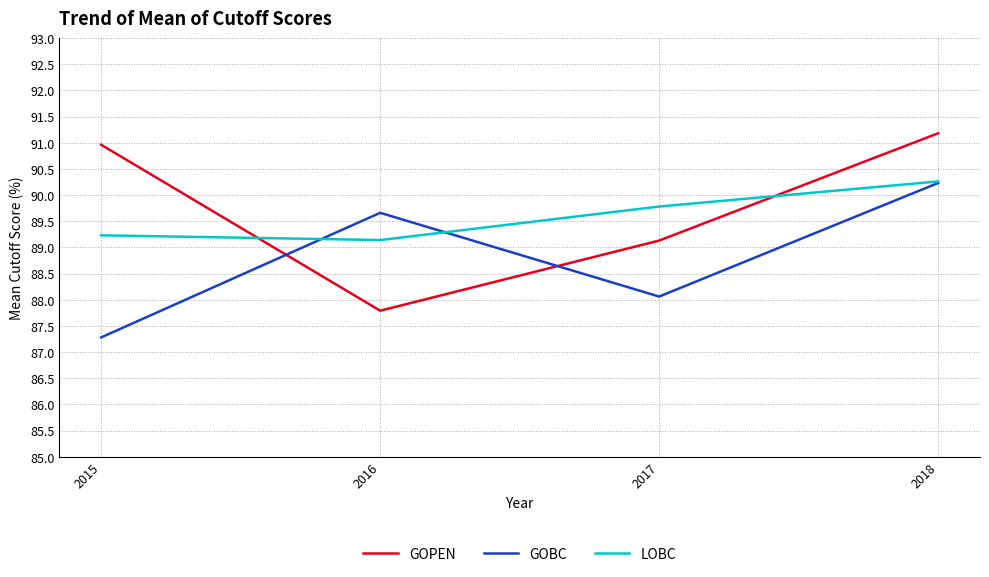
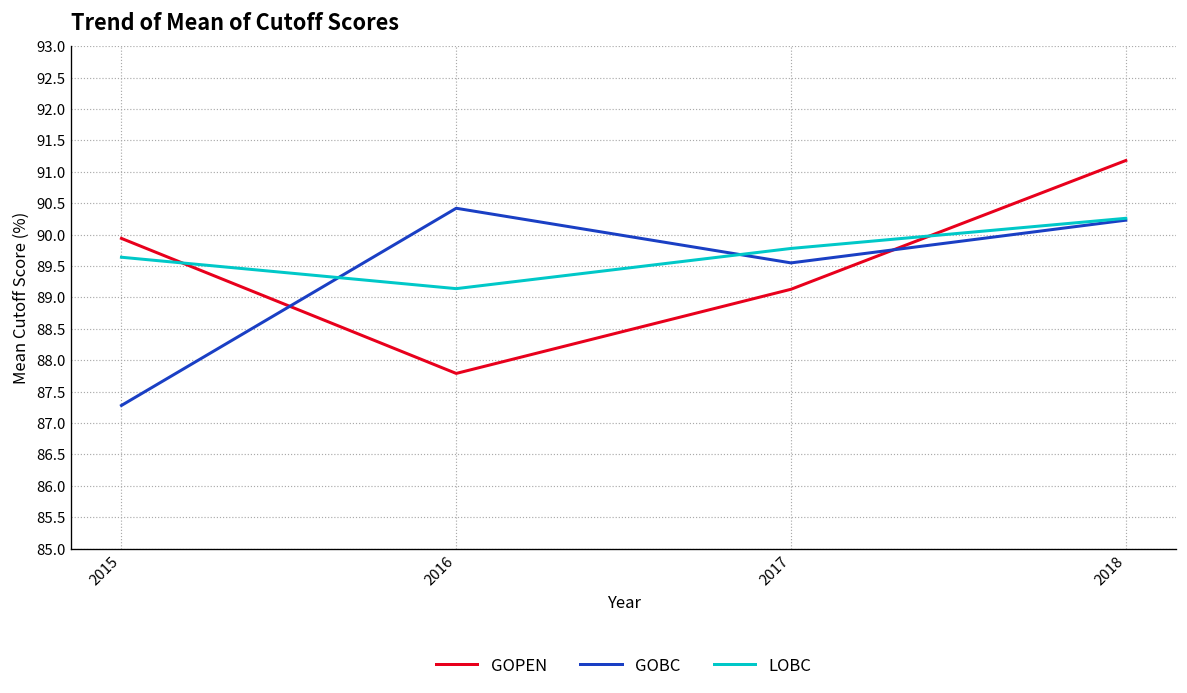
GOPEN, 2015: 91.0 -> 89.9
LOBC, 2015: 89.2 -> 89.6
GOBC, 2016: 89.7 -> 90.4
GOBC, 2017: 88.1 -> 89.6
